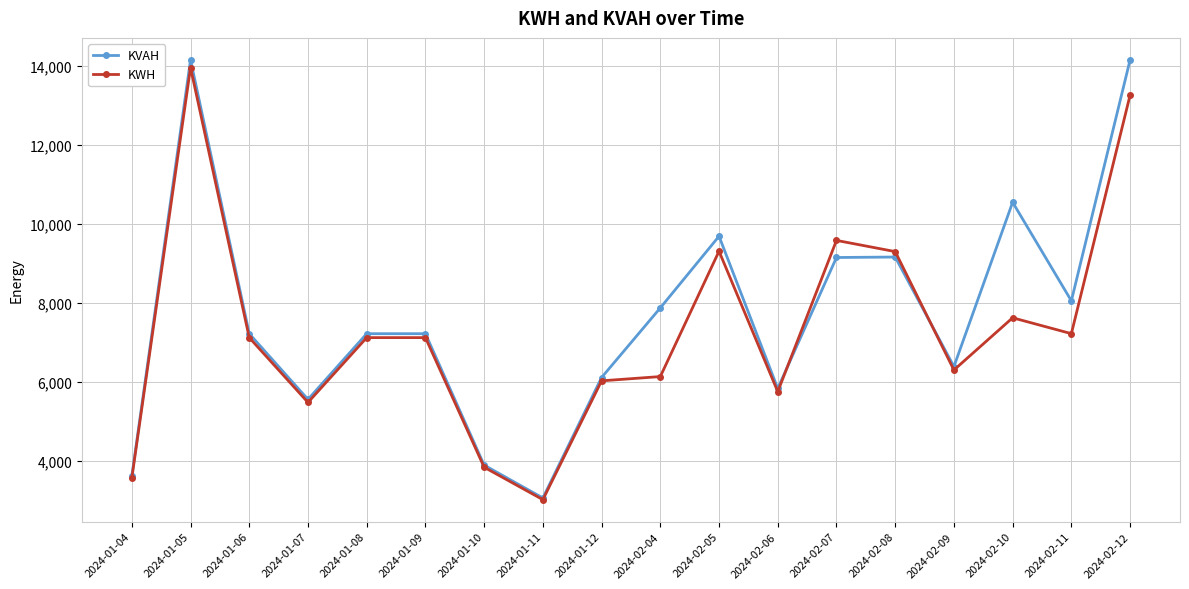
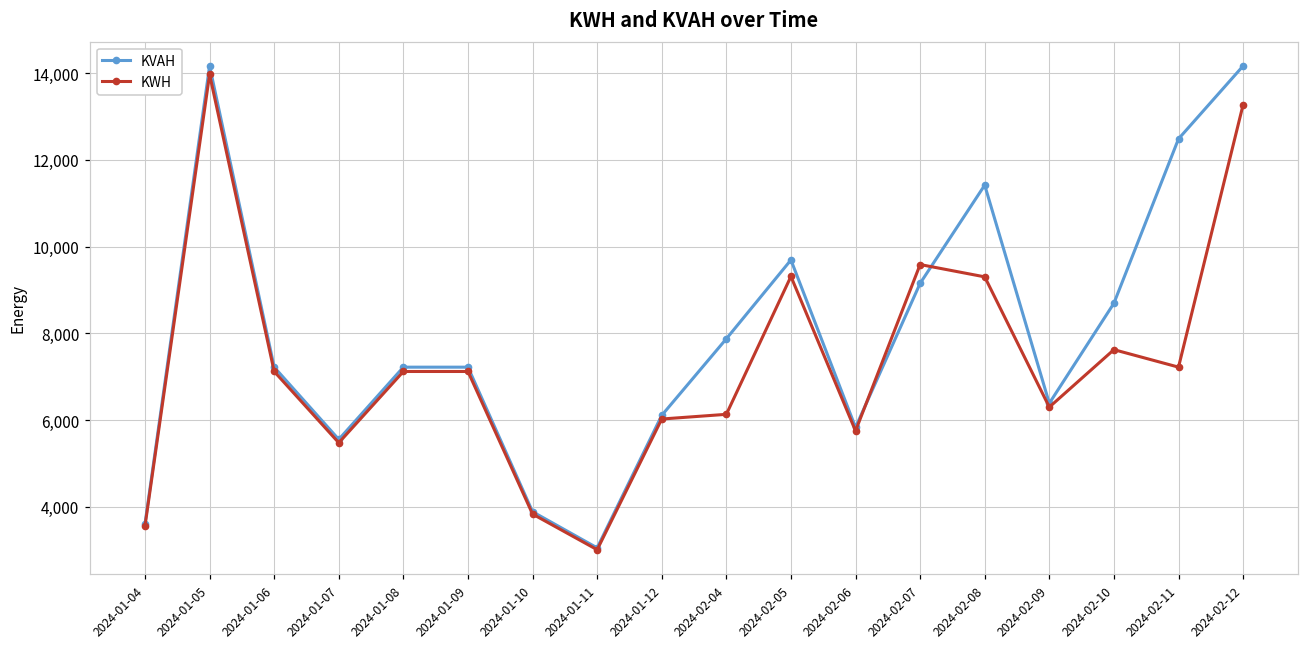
KVAH, 2024-02-08: 9,200 -> 11,400
KVAH, 2024-02-10: 10,600 -> 8,700
KVAH, 2024-02-11: 8,100 -> 12,500
